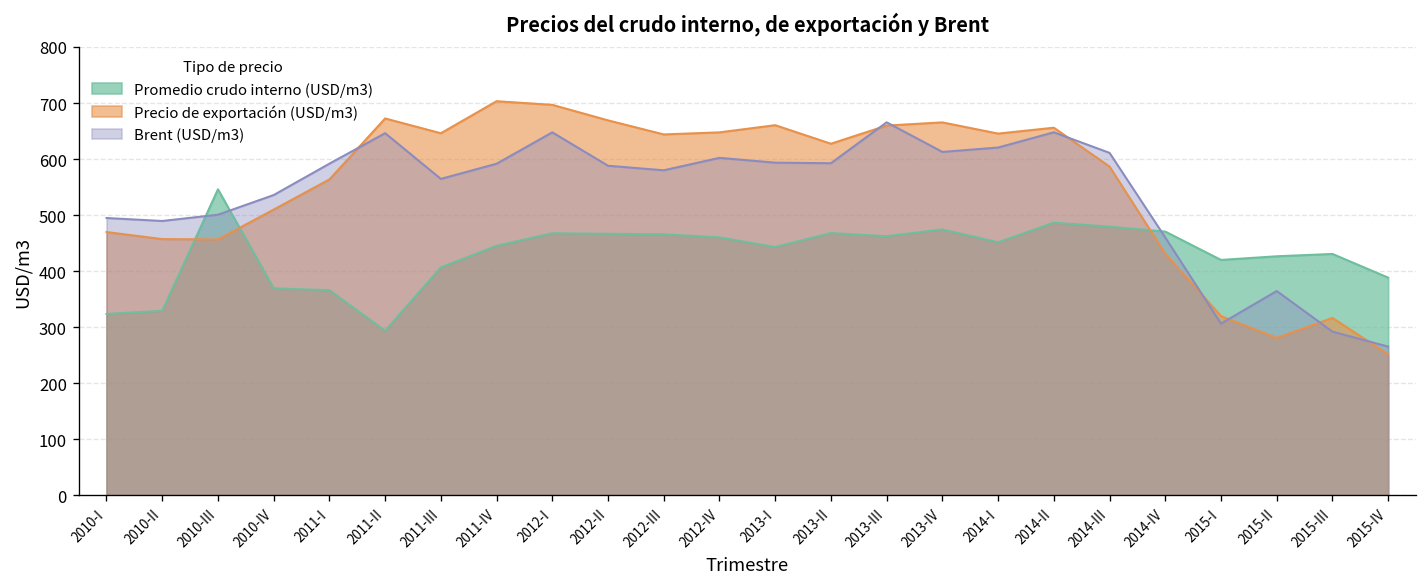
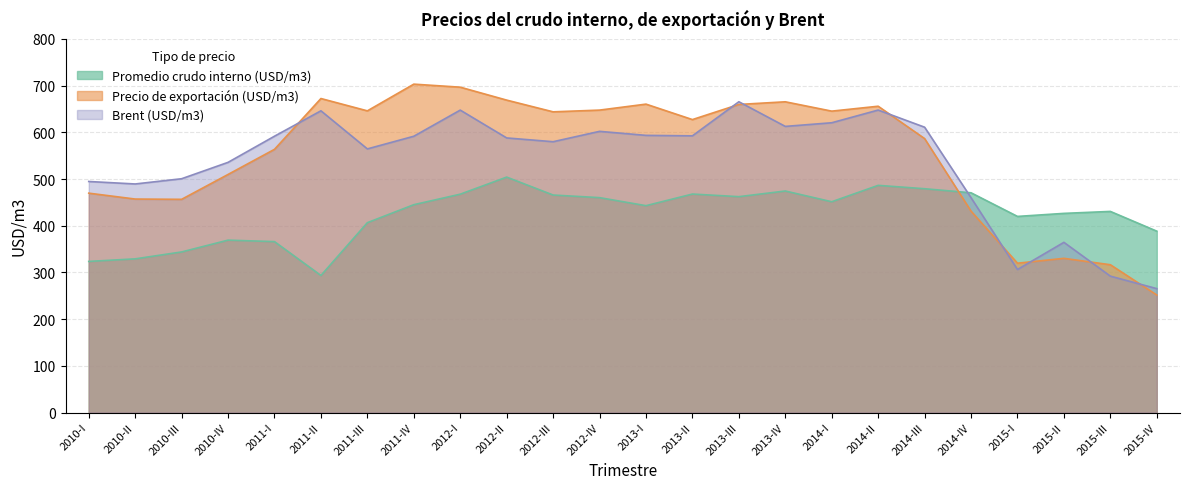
Promedio crudo interno (USD/m3), 2010-III: 550 -> 340
Promedio crudo interno (USD/m3), 2012-II: 470 -> 500
Precio de exportación (USD/m3), 2015-II: 280 -> 330
